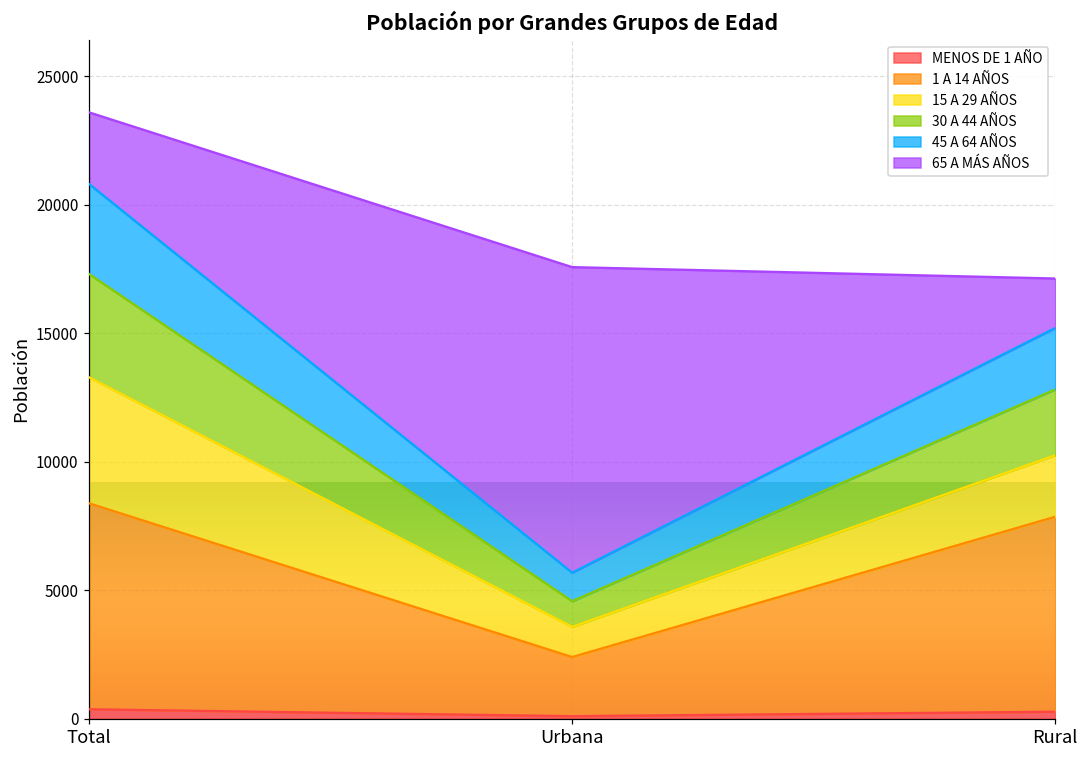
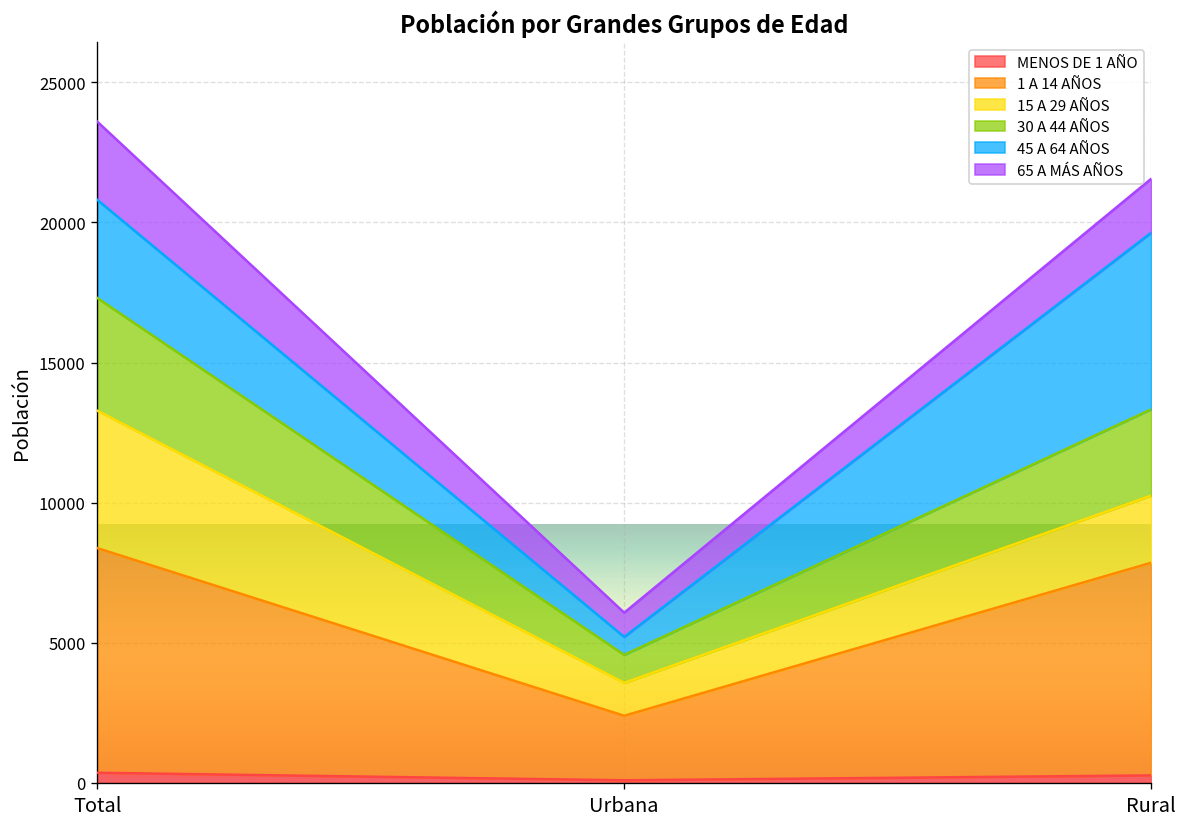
45 A 64 AÑOS, Urbana: 1100 -> 600
65 A MÁS AÑOS, Urbana: 11900 -> 900
30 A 44 AÑOS, Rural: 2600 -> 3100
45 A 64 AÑOS, Rural: 2400 -> 6300
